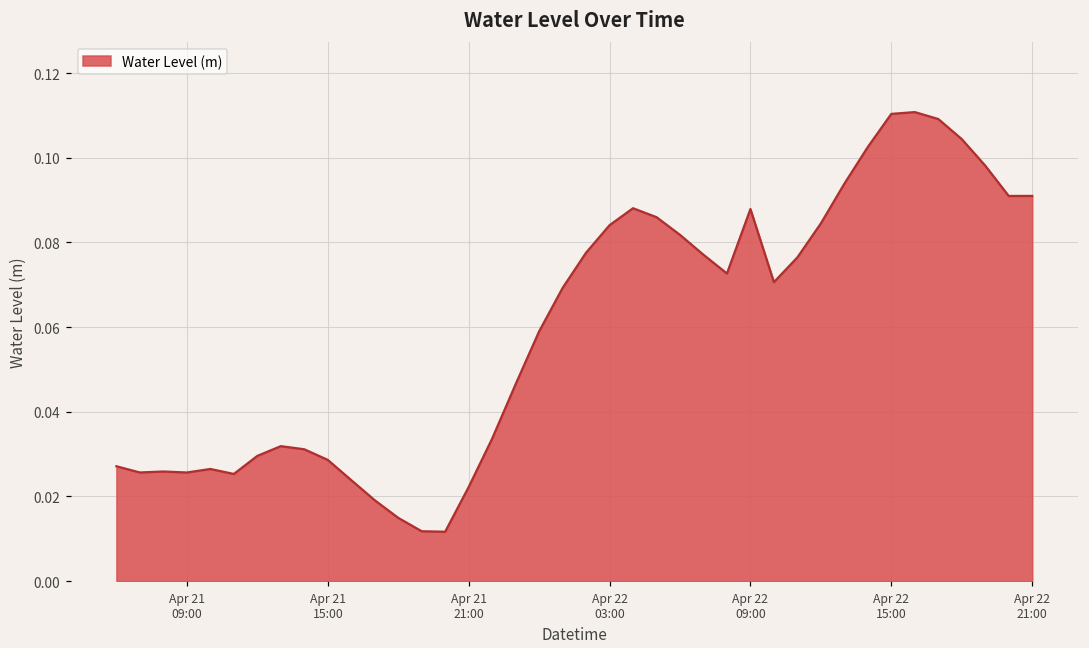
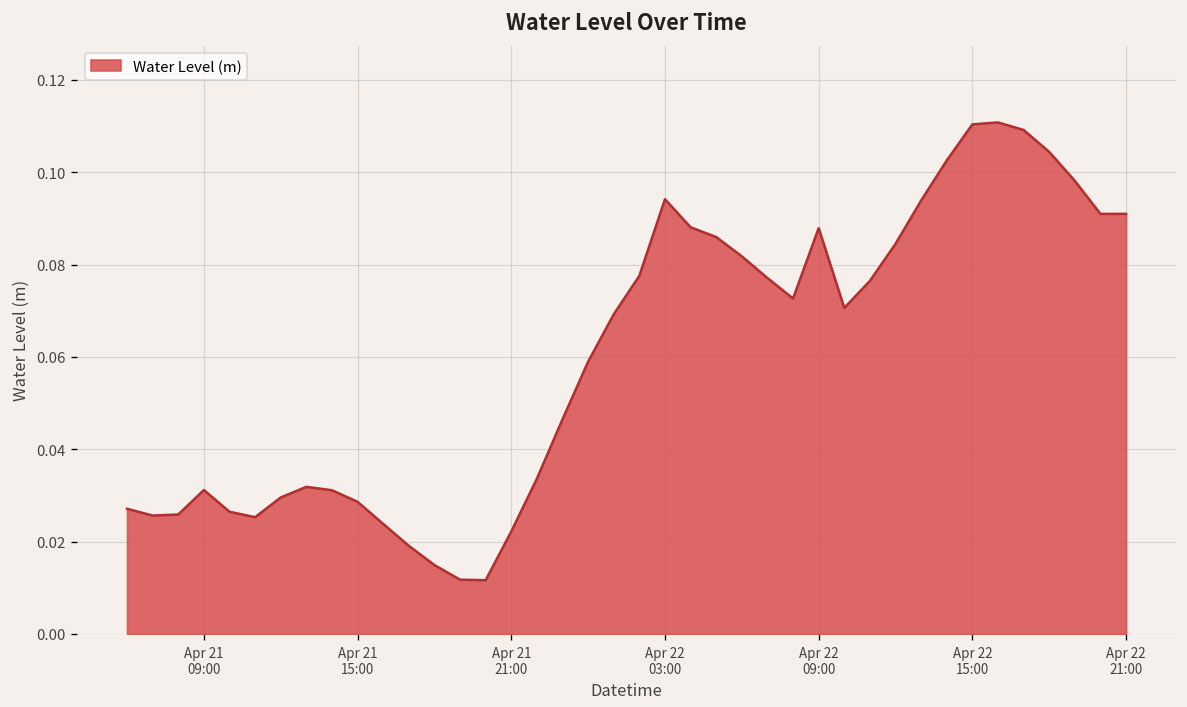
Apr 21 09:00: 0.026 -> 0.031
Apr 22 03:00: 0.084 -> 0.094
